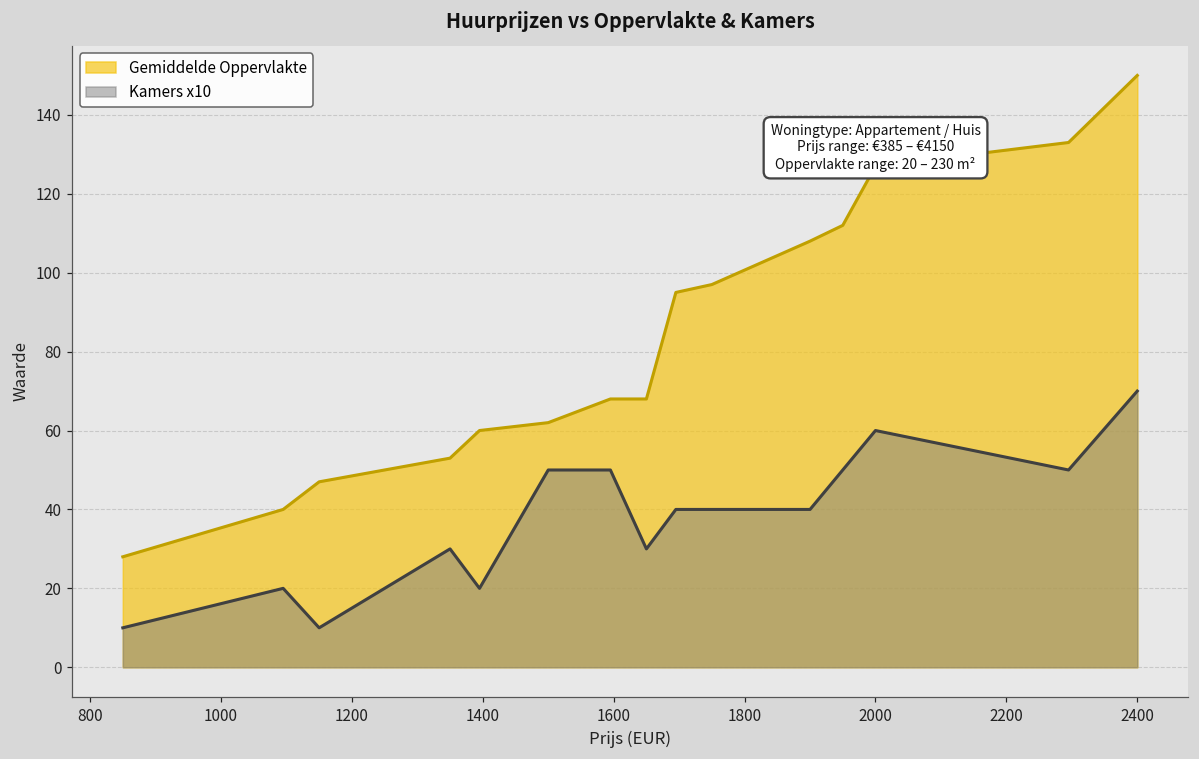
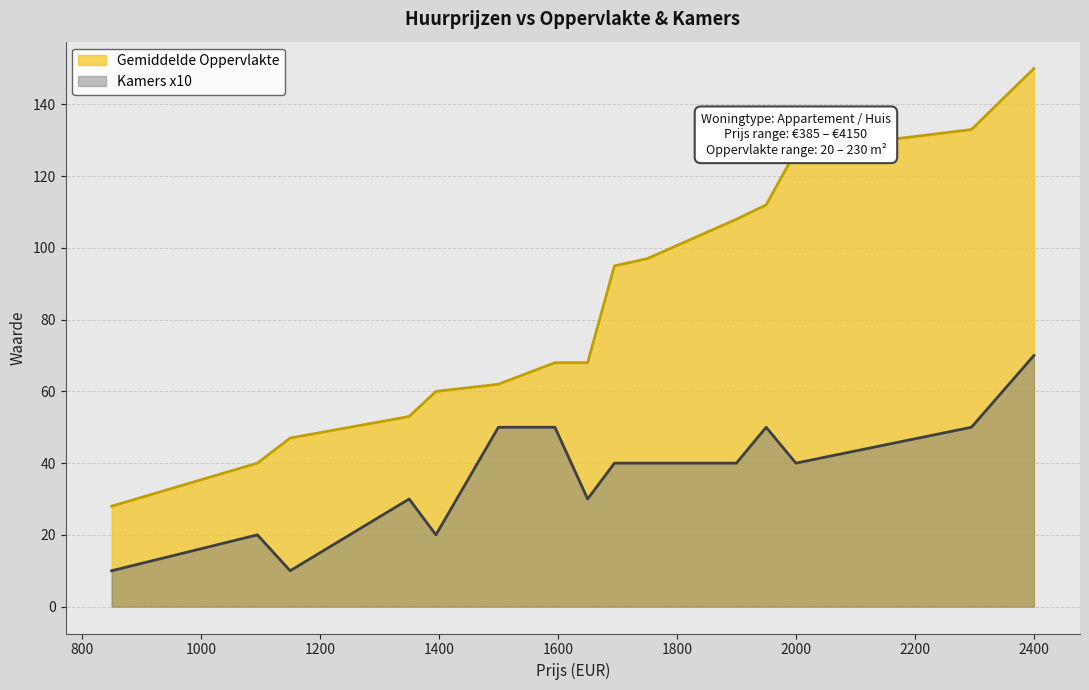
Kamers x10, 2000: 60 -> 40
